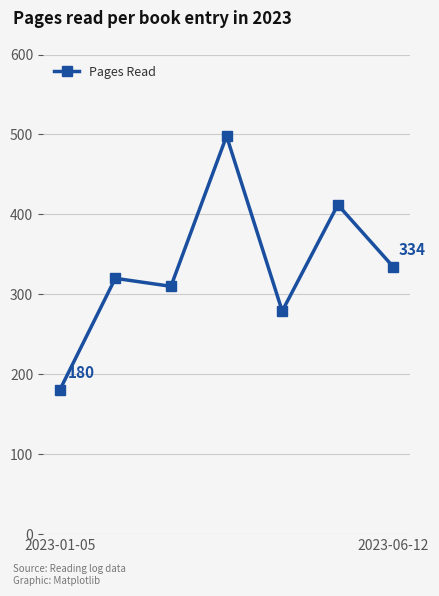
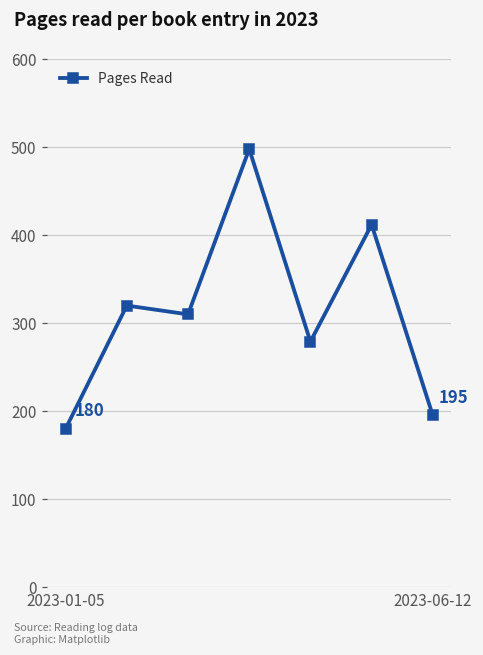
2023-06-12: 334 -> 195
